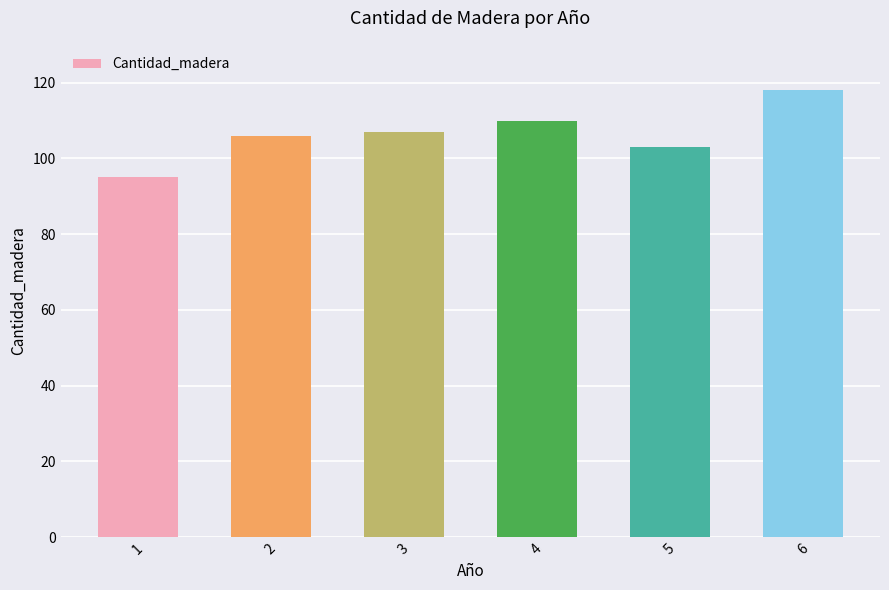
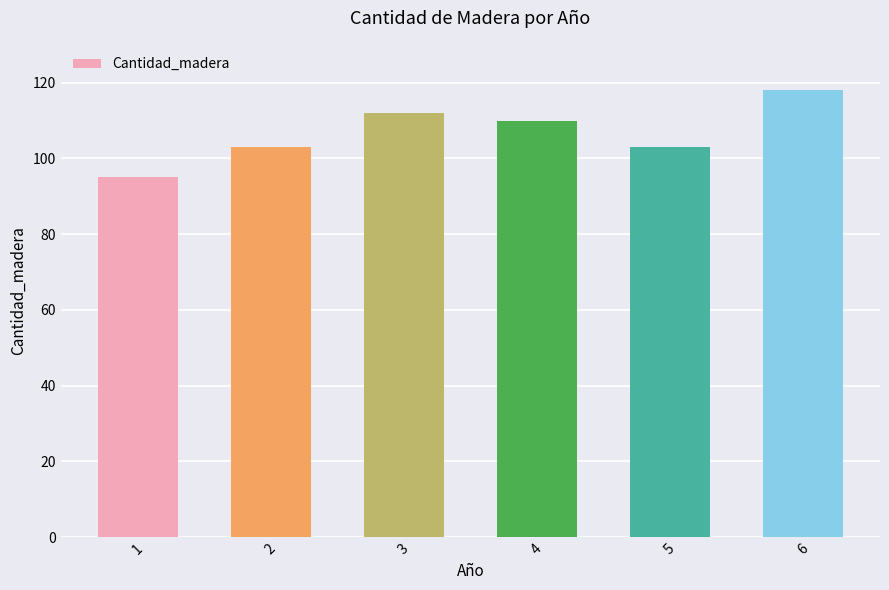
2: 106 -> 103
3: 107 -> 112
